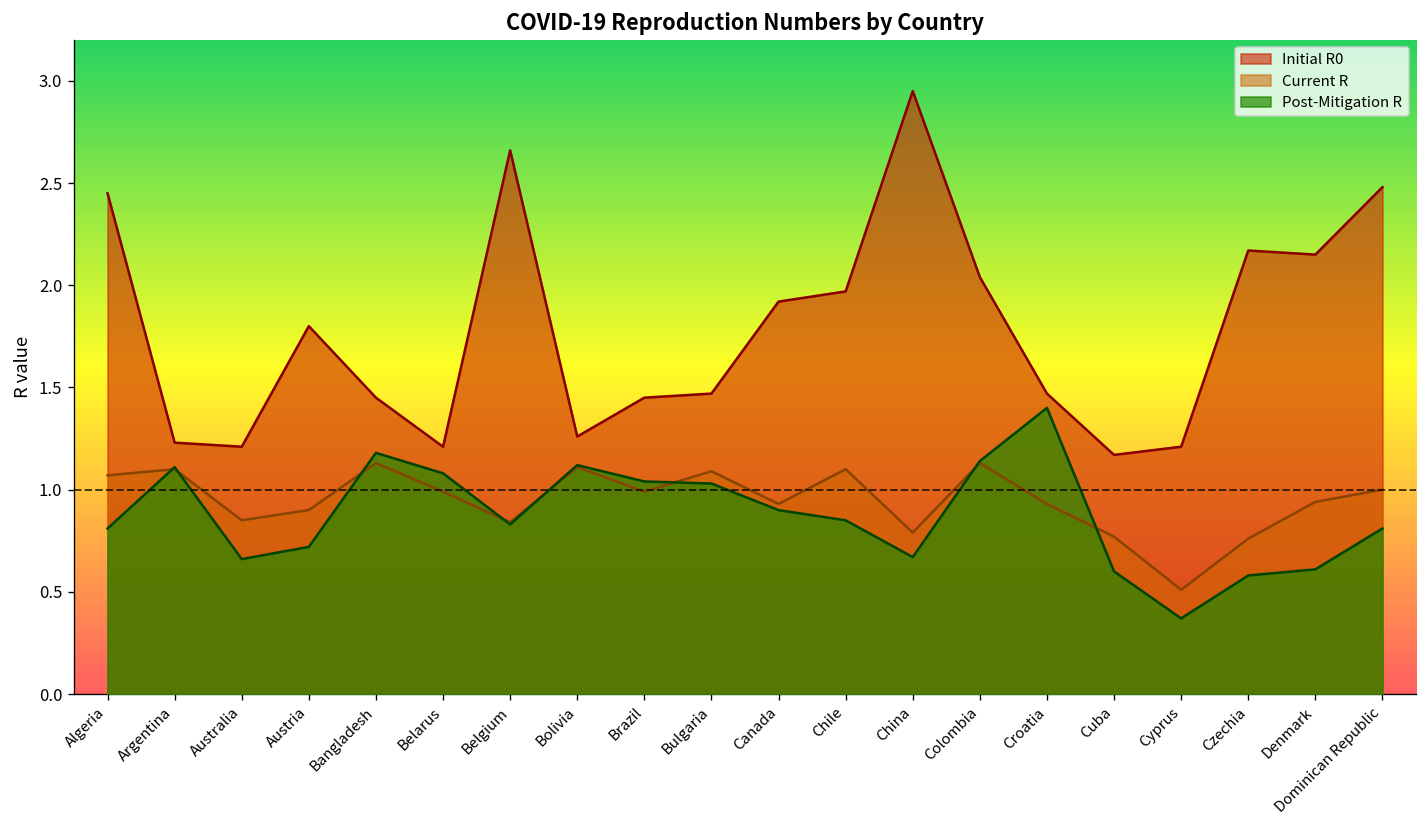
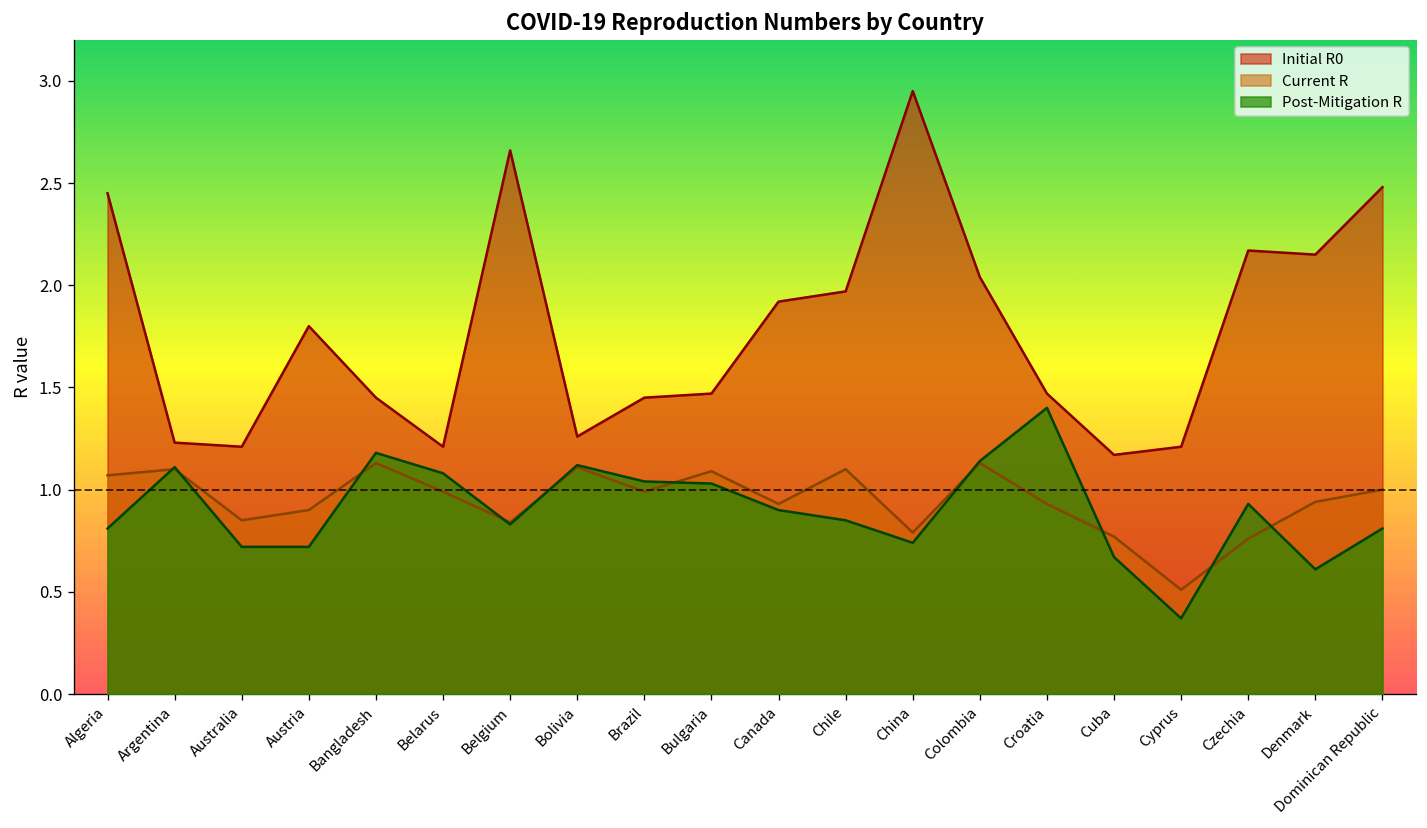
Post-Mitigation R, Australia: 0.66 -> 0.72
Post-Mitigation R, China: 0.67 -> 0.74
Post-Mitigation R, Cuba: 0.60 -> 0.67
Post-Mitigation R, Czechia: 0.58 -> 0.93
